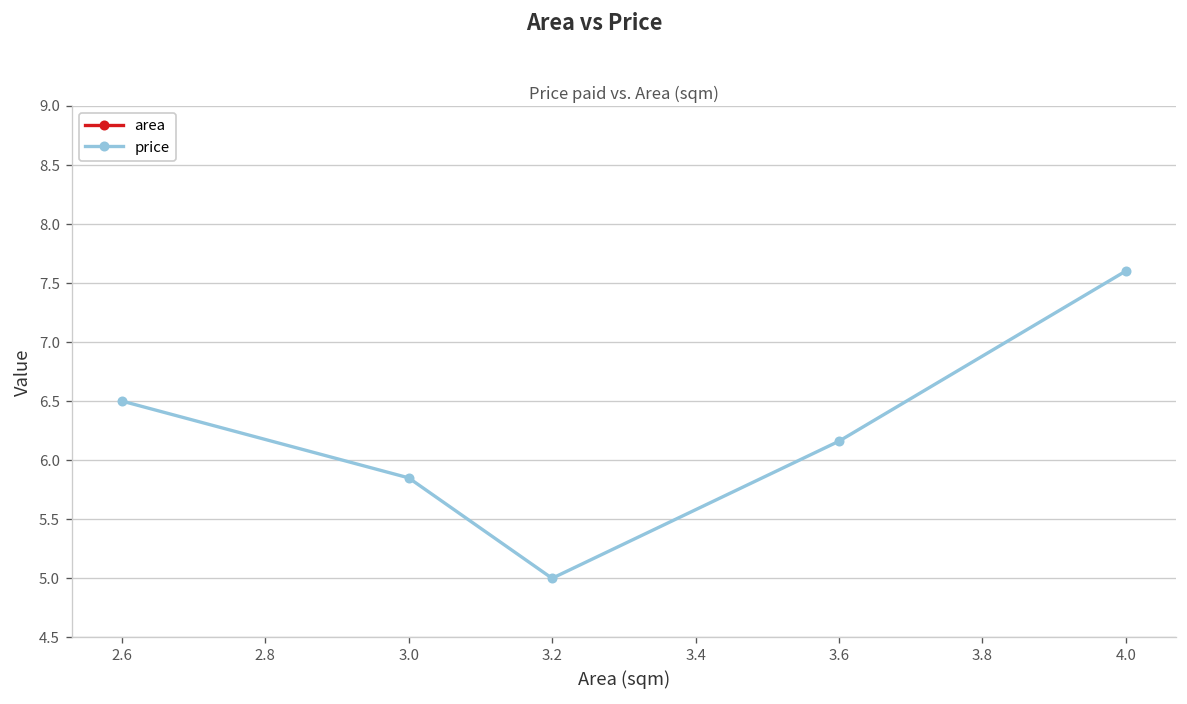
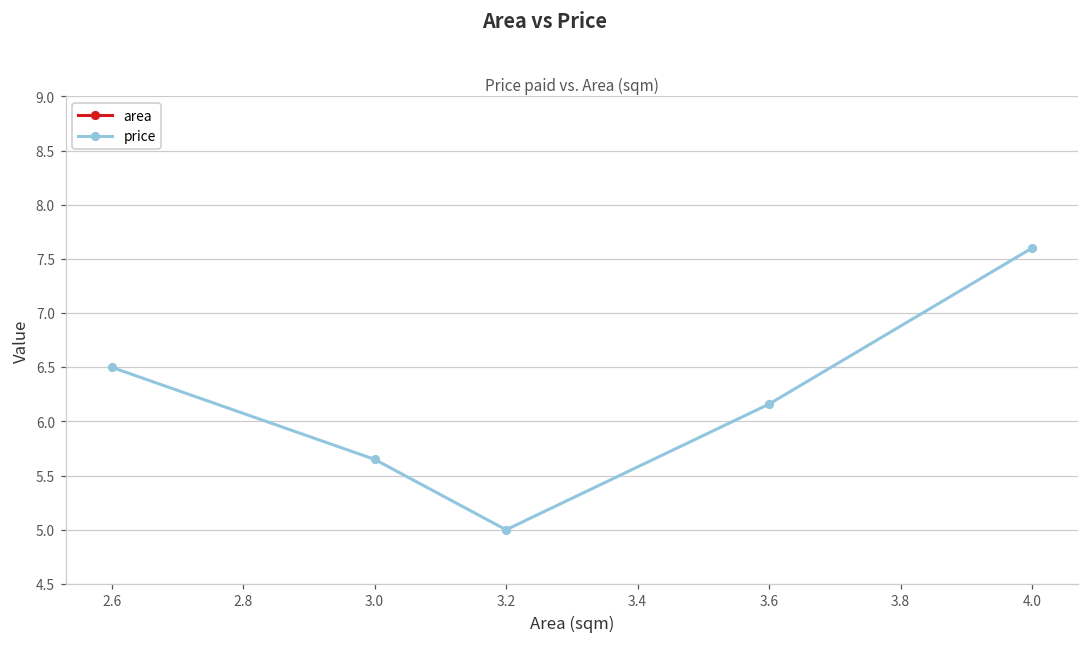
price, 3.0: 5.9 -> 5.7
